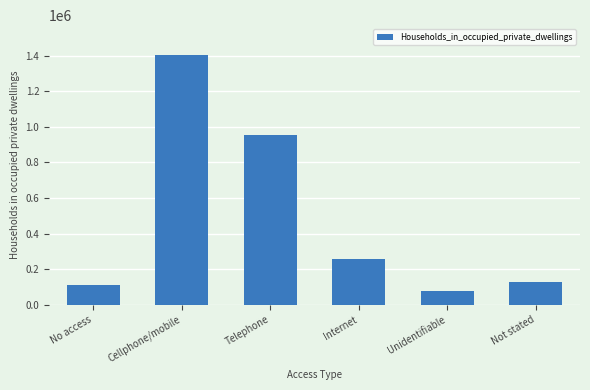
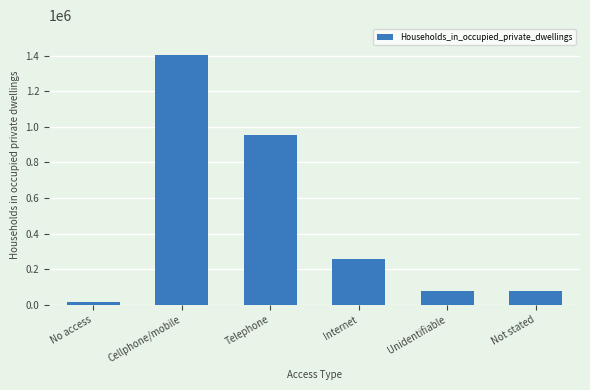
No access: 110000 -> 20000
Not stated: 130000 -> 80000
